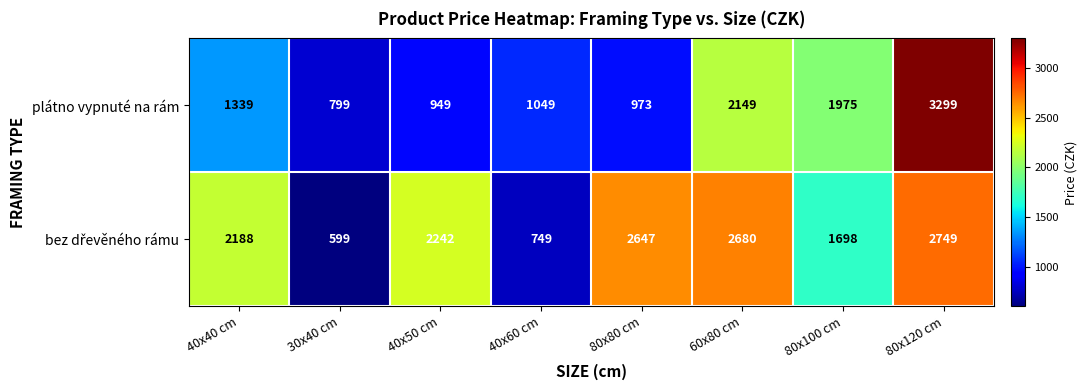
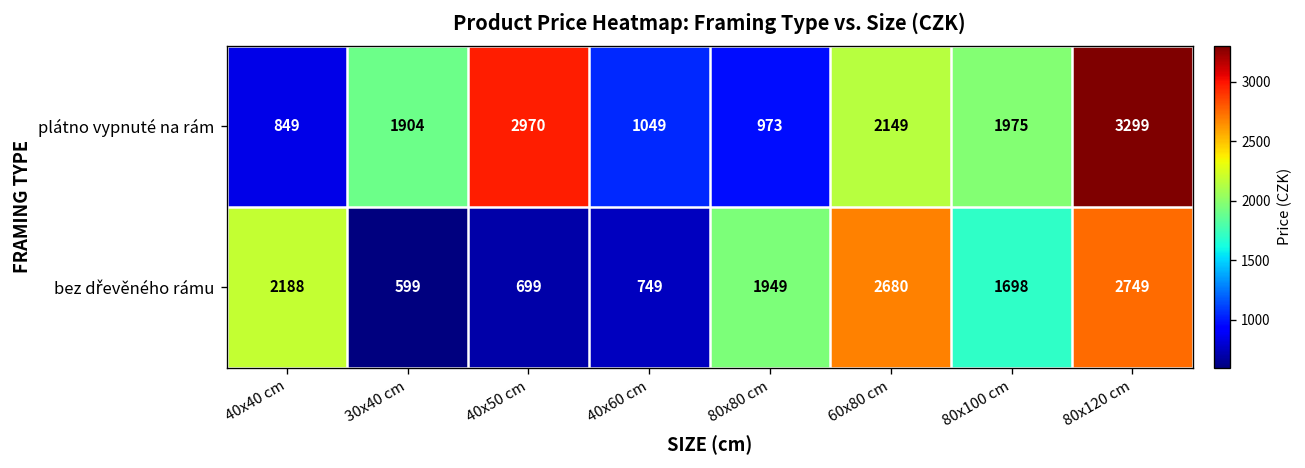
plátno vypnuté na rám, 40x40 cm: 1339 -> 849
plátno vypnuté na rám, 30x40 cm: 799 -> 1904
plátno vypnuté na rám, 40x50 cm: 949 -> 2970
bez dřevěného rámu, 40x50 cm: 2242 -> 699
bez dřevěného rámu, 80x80 cm: 2647 -> 1949
